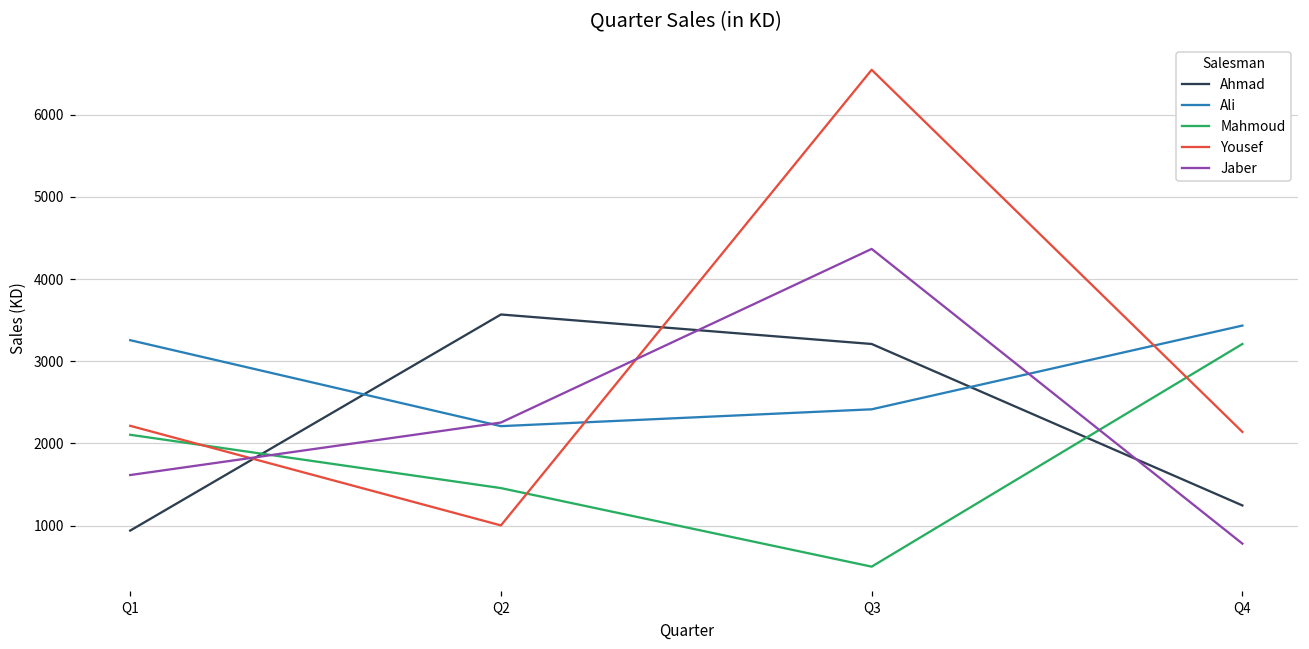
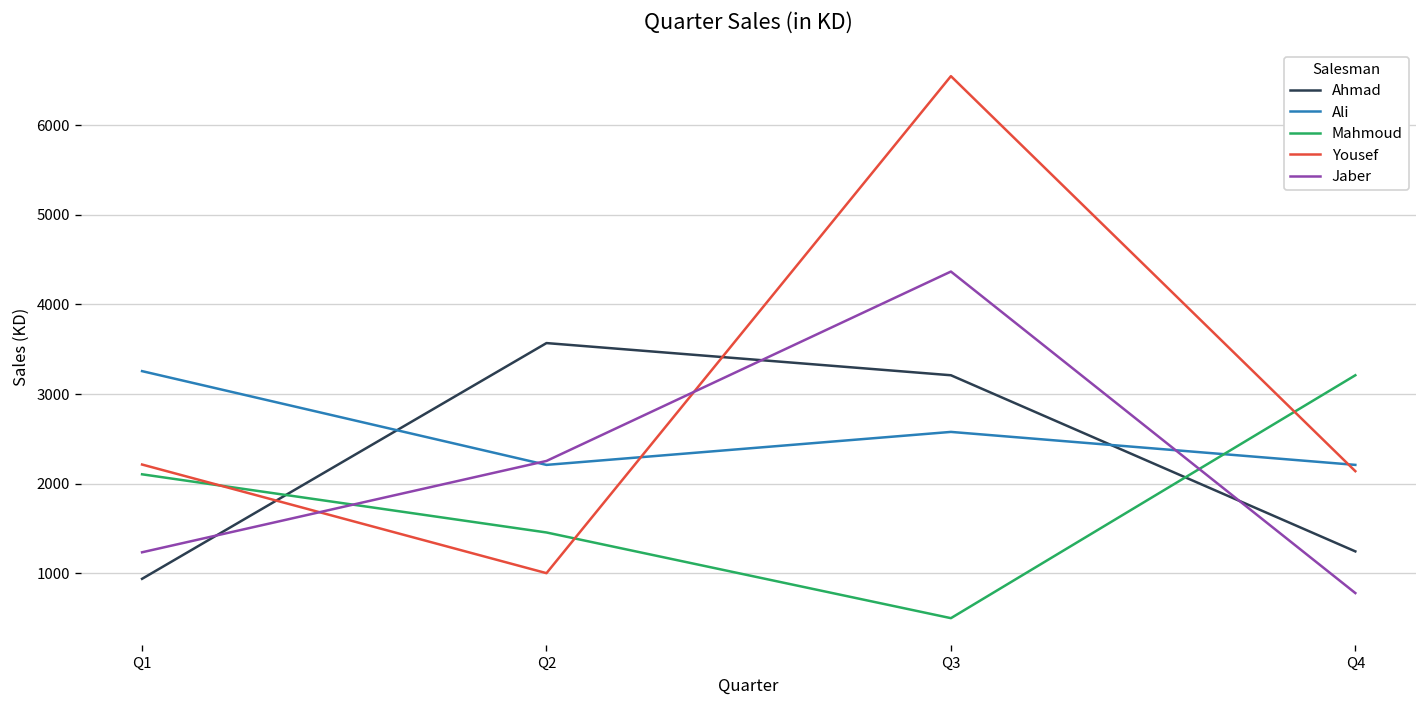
Jaber, Q1: 1600 -> 1200
Ali, Q3: 2400 -> 2600
Ali, Q4: 3400 -> 2200
